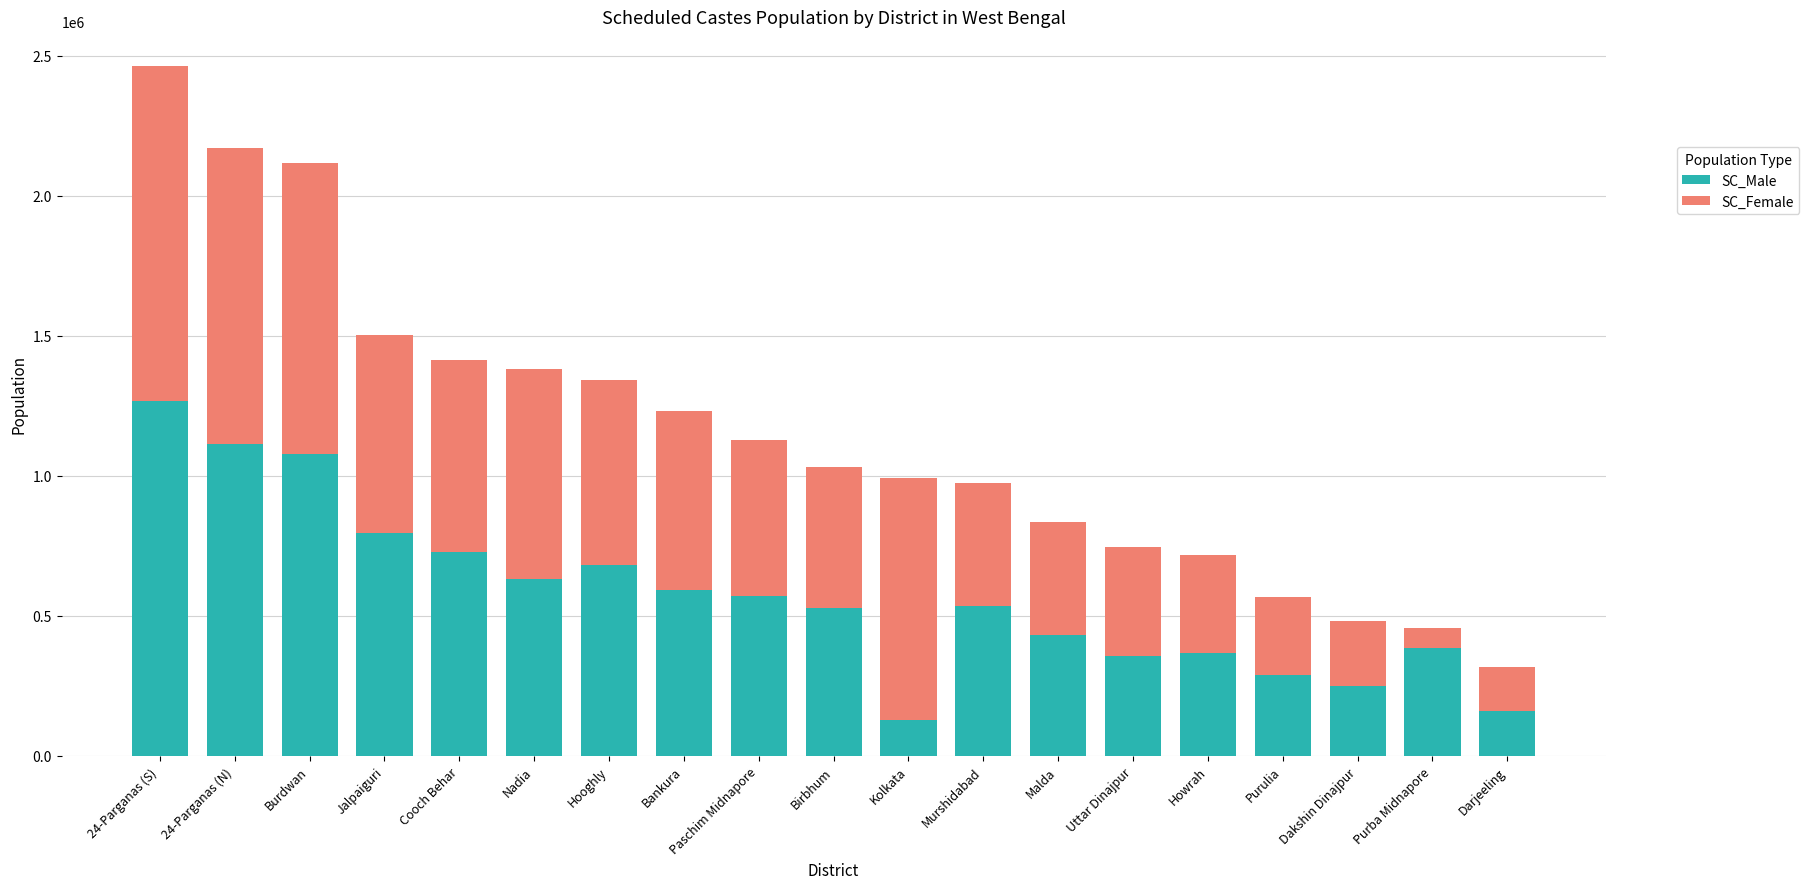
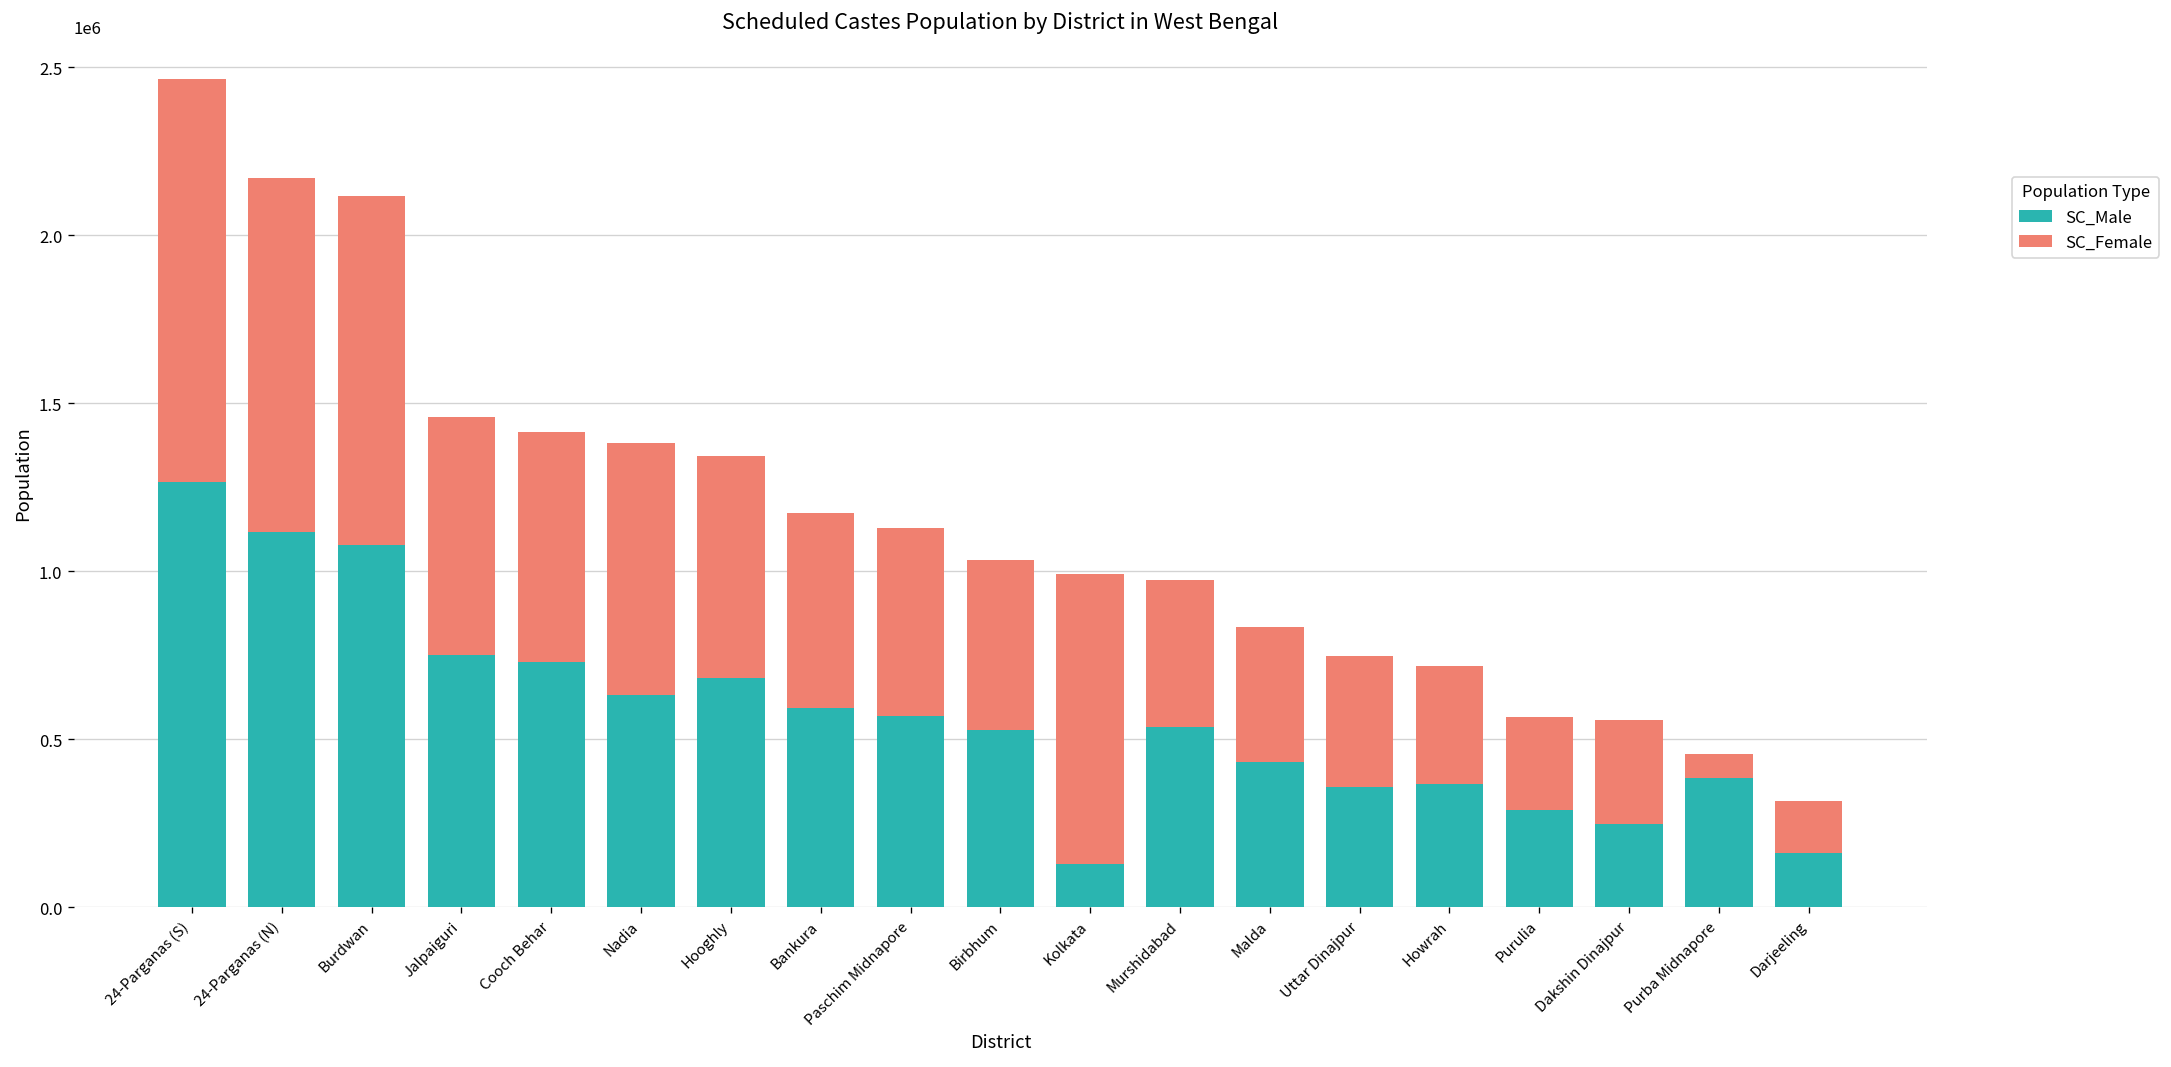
SC_Male, Jalpaiguri: 800000 -> 750000
SC_Female, Bankura: 640000 -> 580000
SC_Female, Dakshin Dinajpur: 230000 -> 310000
